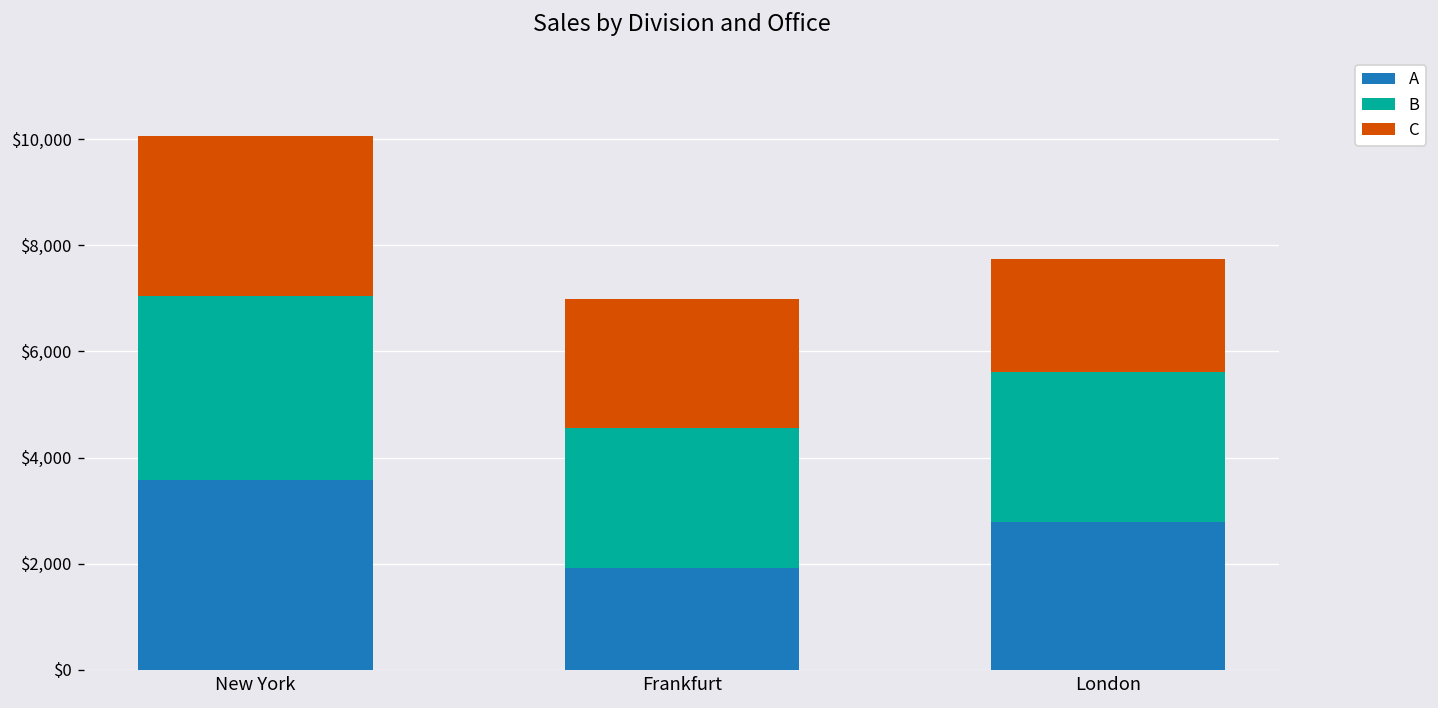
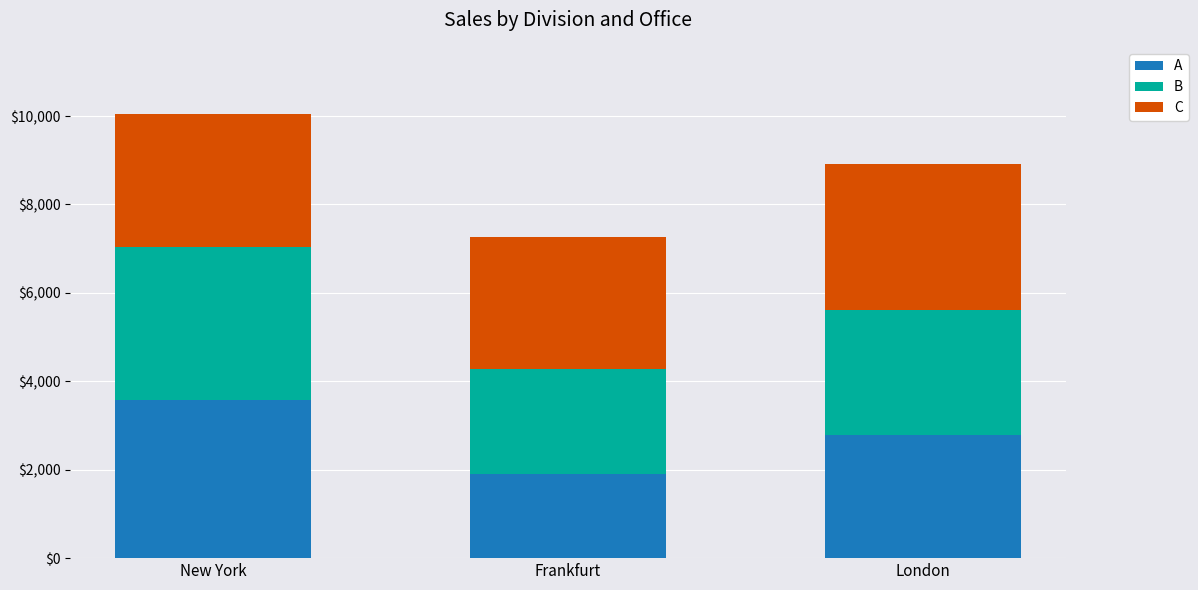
B, Frankfurt: $2,600 -> $2,400
C, Frankfurt: $2,400 -> $3,000
C, London: $2,100 -> $3,300
